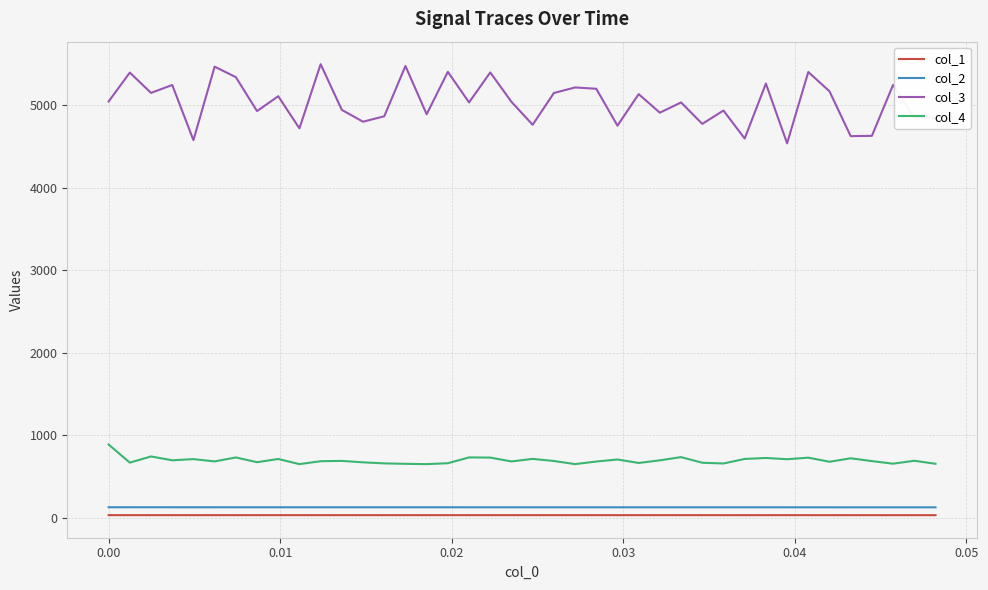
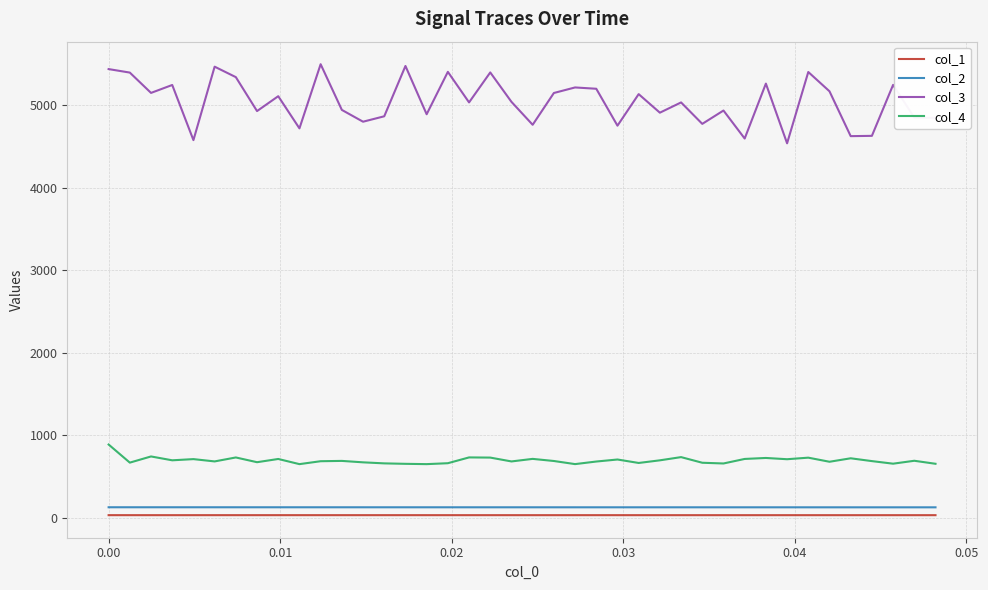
col_3, 0.00: 5000 -> 5400
